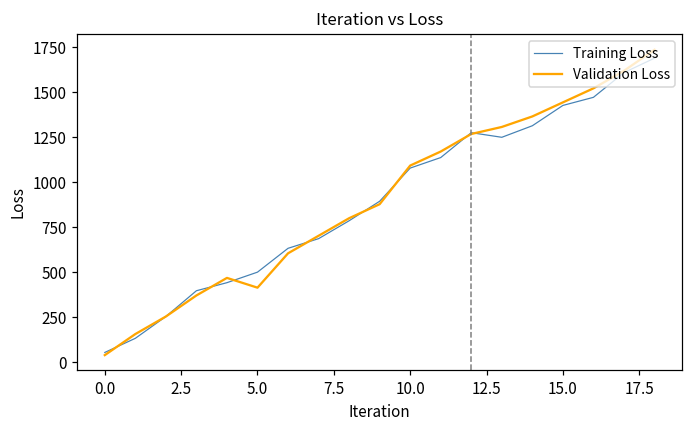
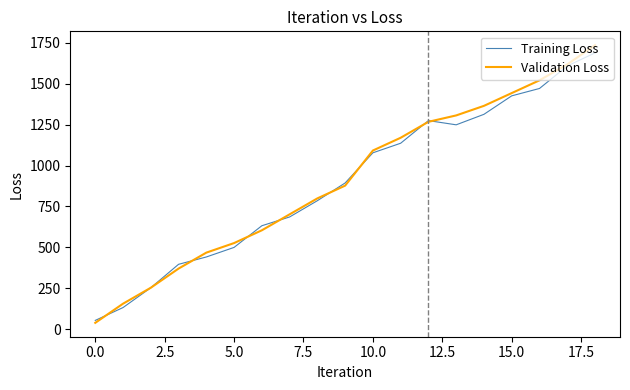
Validation Loss, 5.0: 410 -> 530
